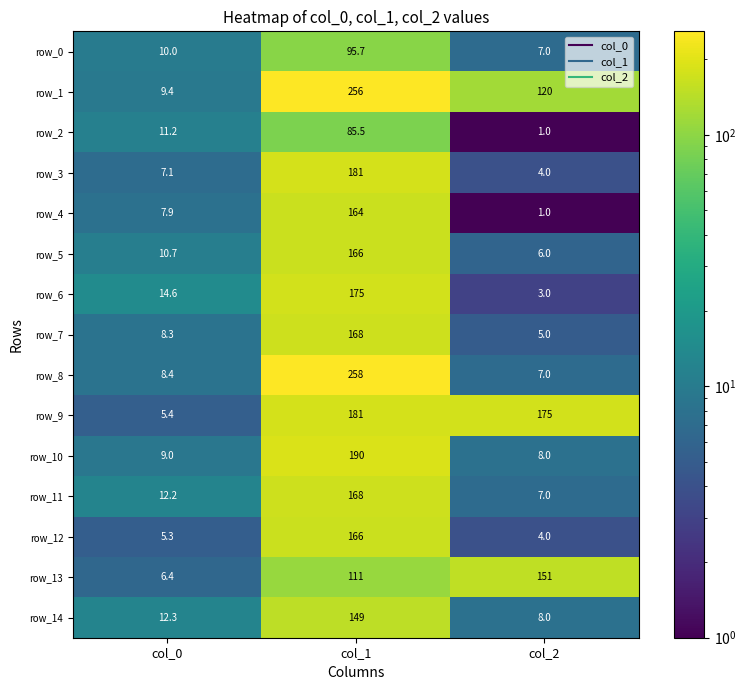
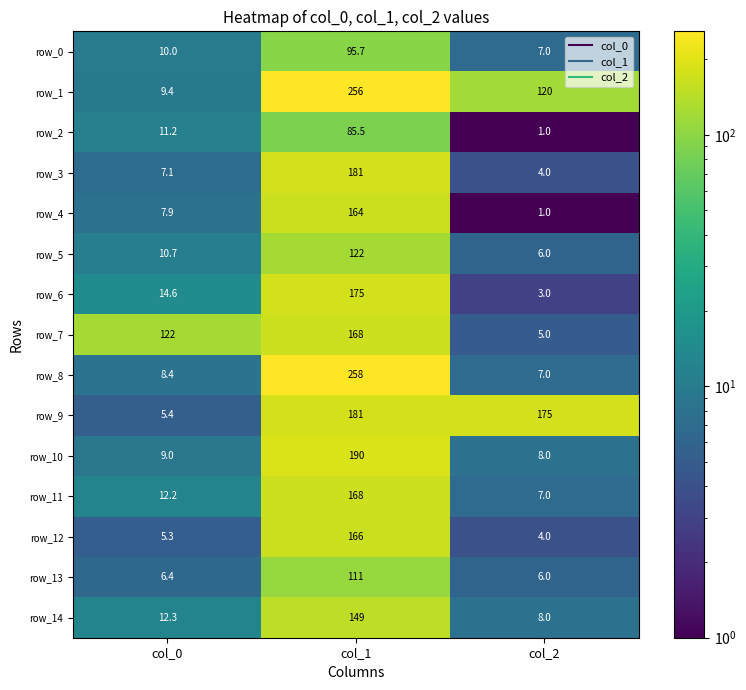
row_5, col_1: 166 -> 122
row_7, col_0: 8.3 -> 122
row_13, col_2: 151 -> 6.0
